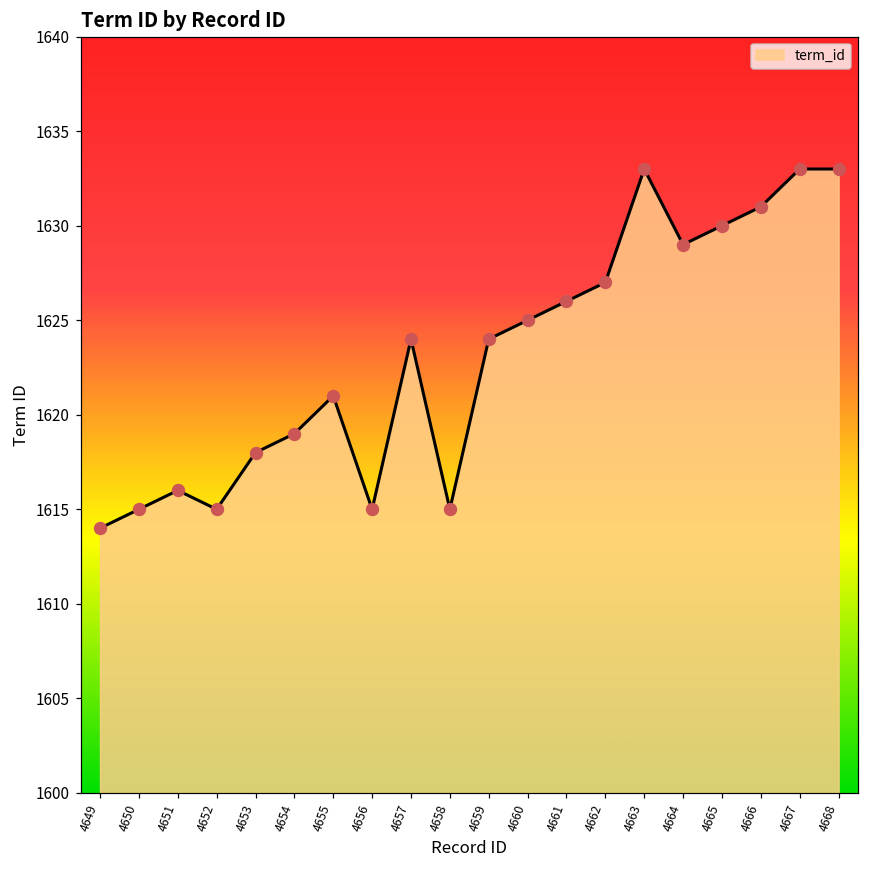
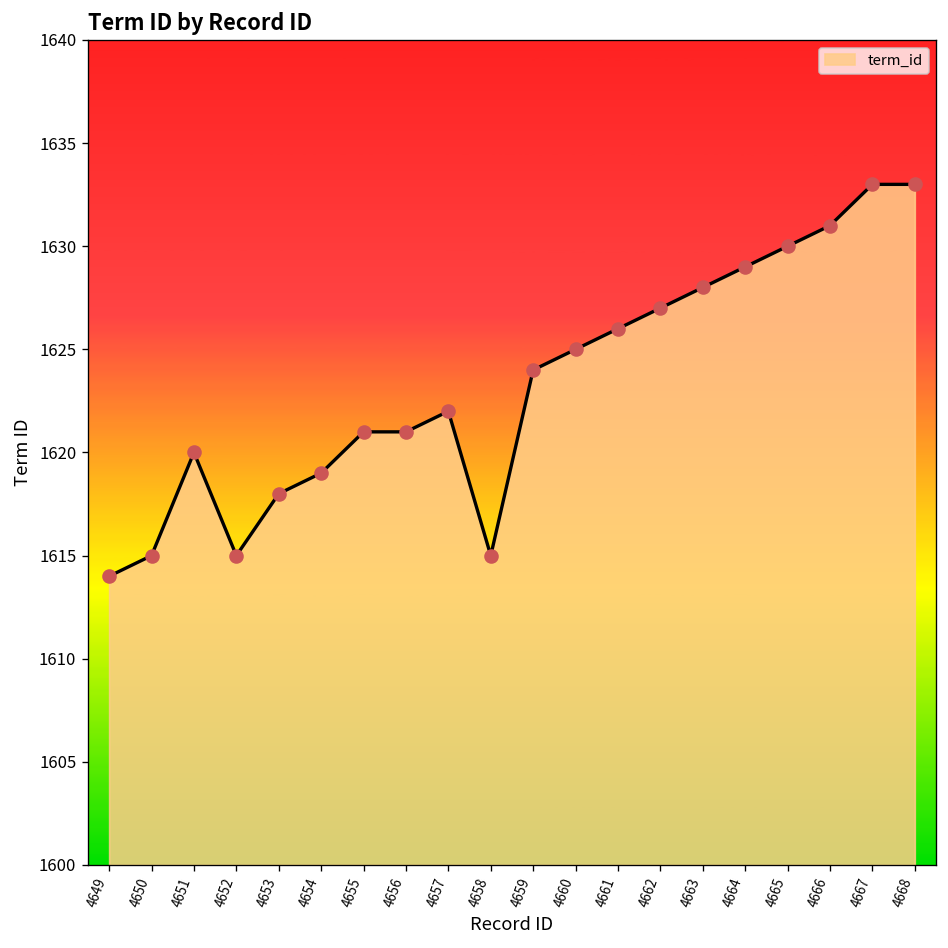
4651: 1616 -> 1620
4656: 1615 -> 1621
4657: 1624 -> 1622
4663: 1633 -> 1628
